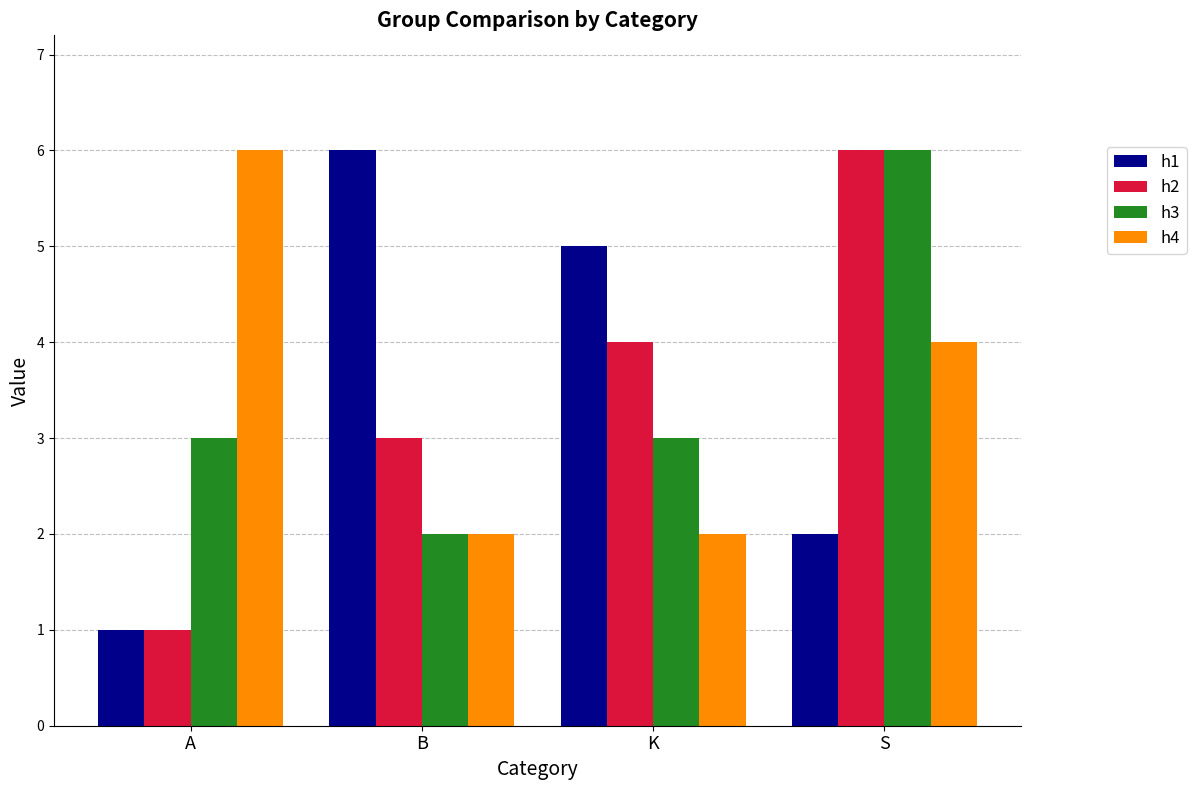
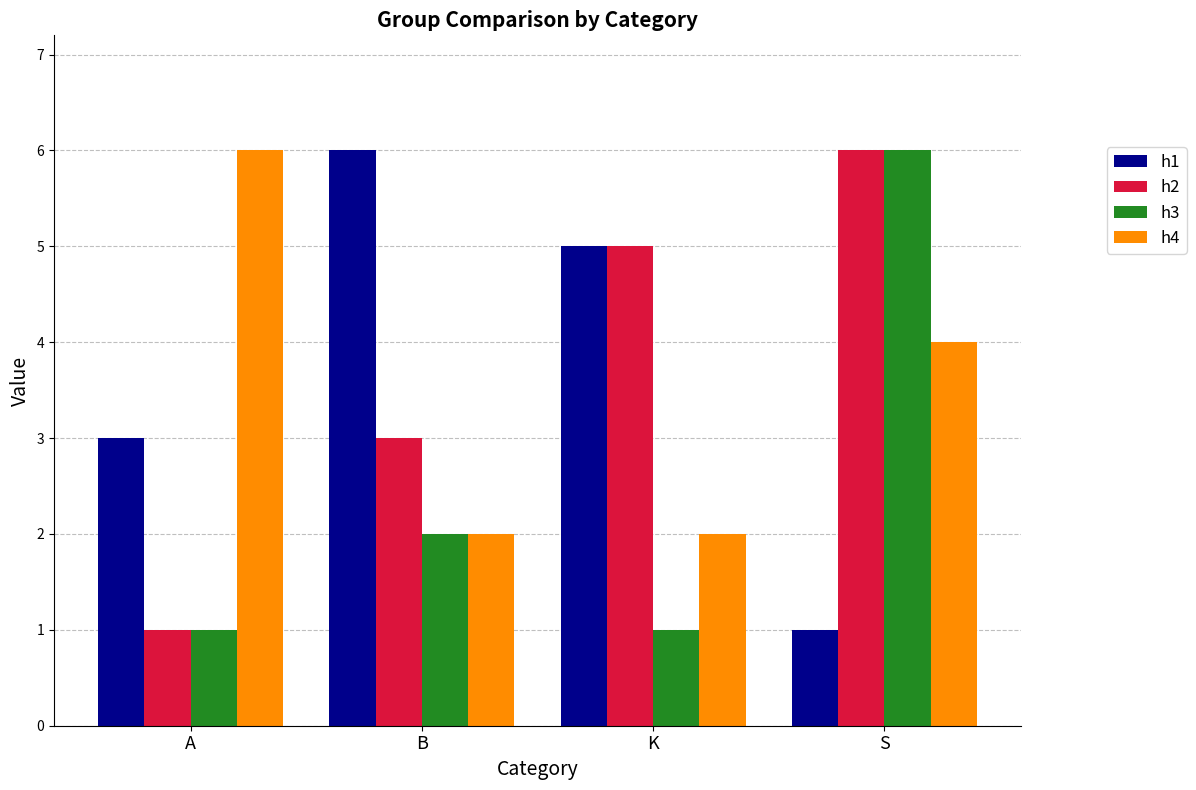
h1, A: 1 -> 3
h3, A: 3 -> 1
h2, K: 4 -> 5
h3, K: 3 -> 1
h1, S: 2 -> 1
